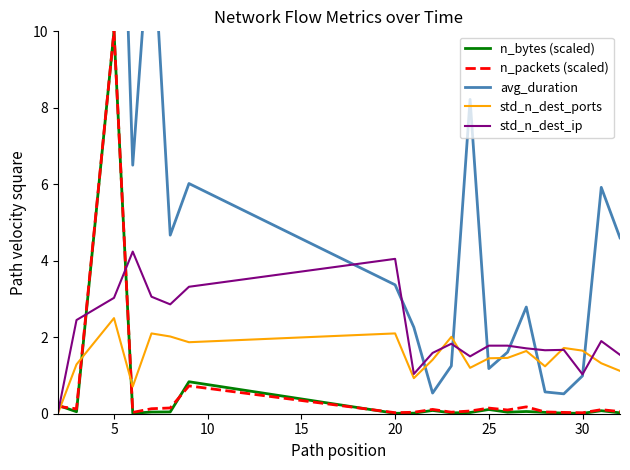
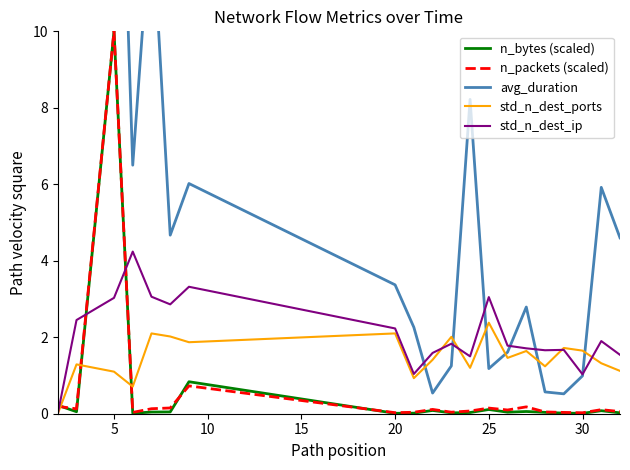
std_n_dest_ports, 5: 2.5 -> 1.1
std_n_dest_ip, 20: 4.1 -> 2.2
std_n_dest_ports, 25: 1.5 -> 2.4
std_n_dest_ip, 25: 1.8 -> 3.1
